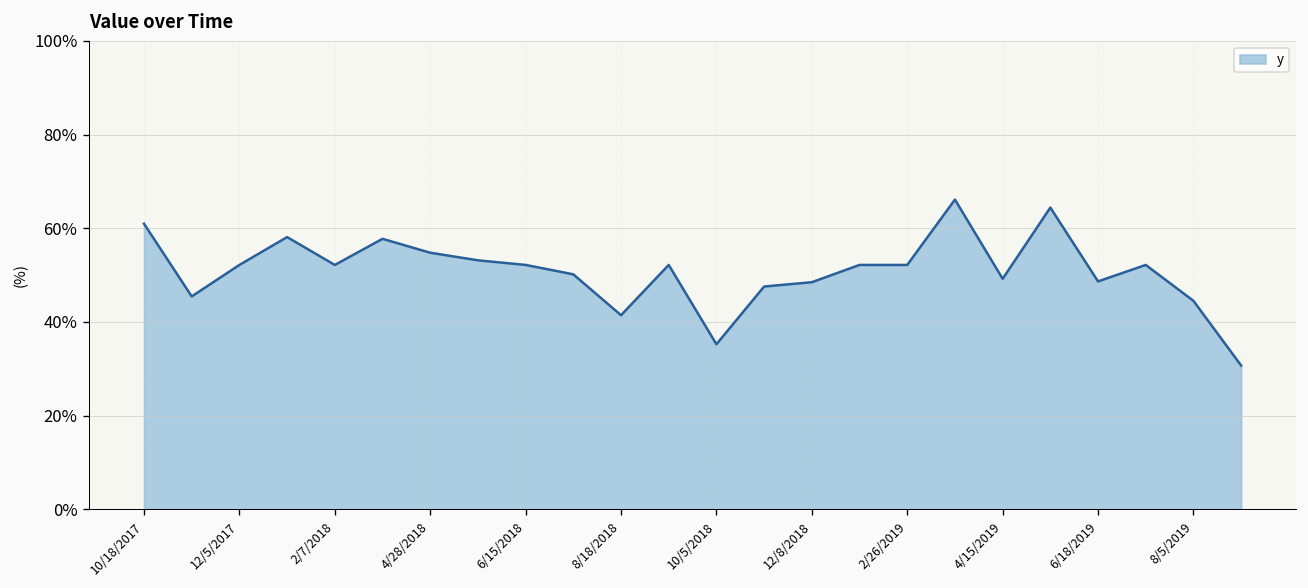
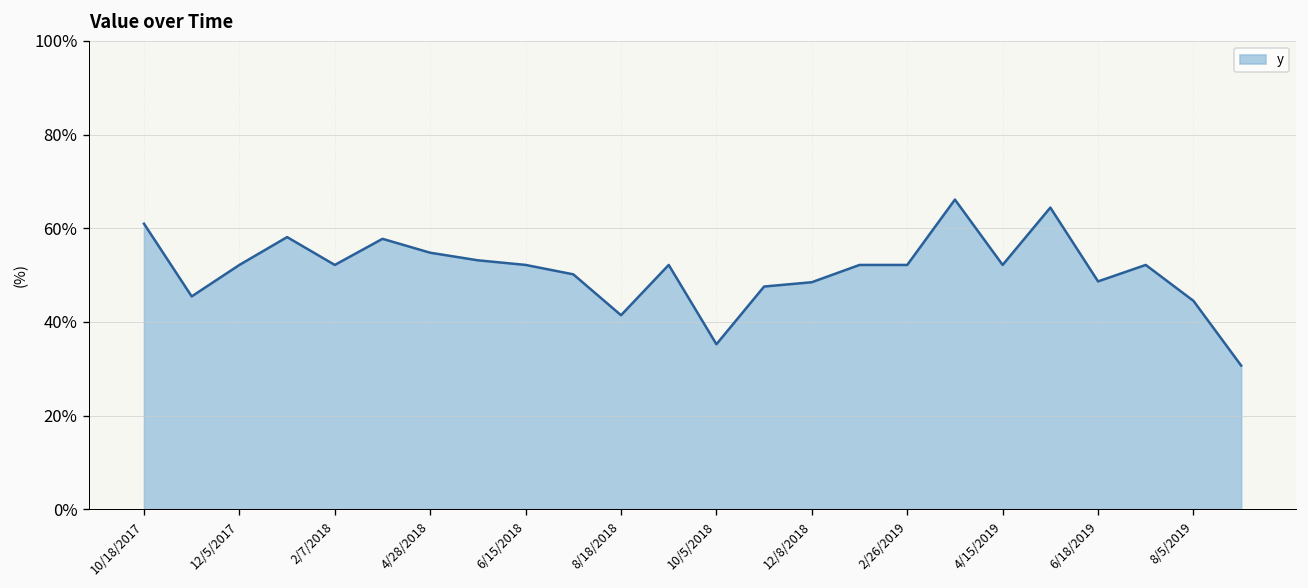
4/15/2019: 49% -> 52%
